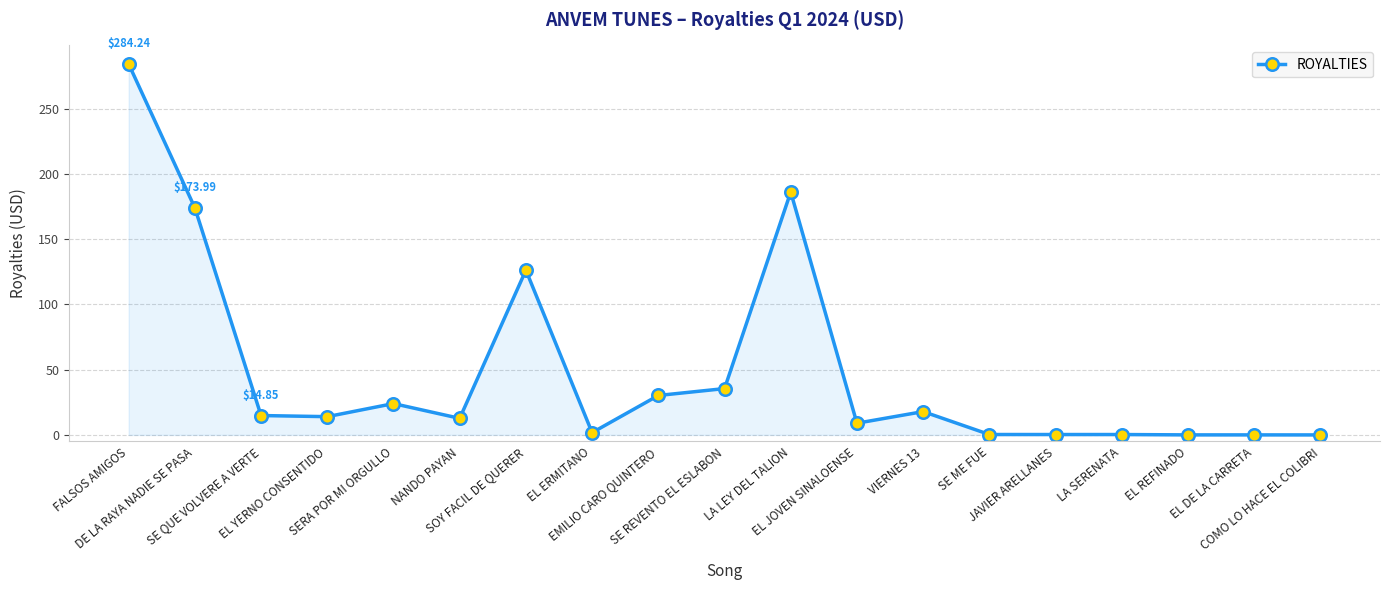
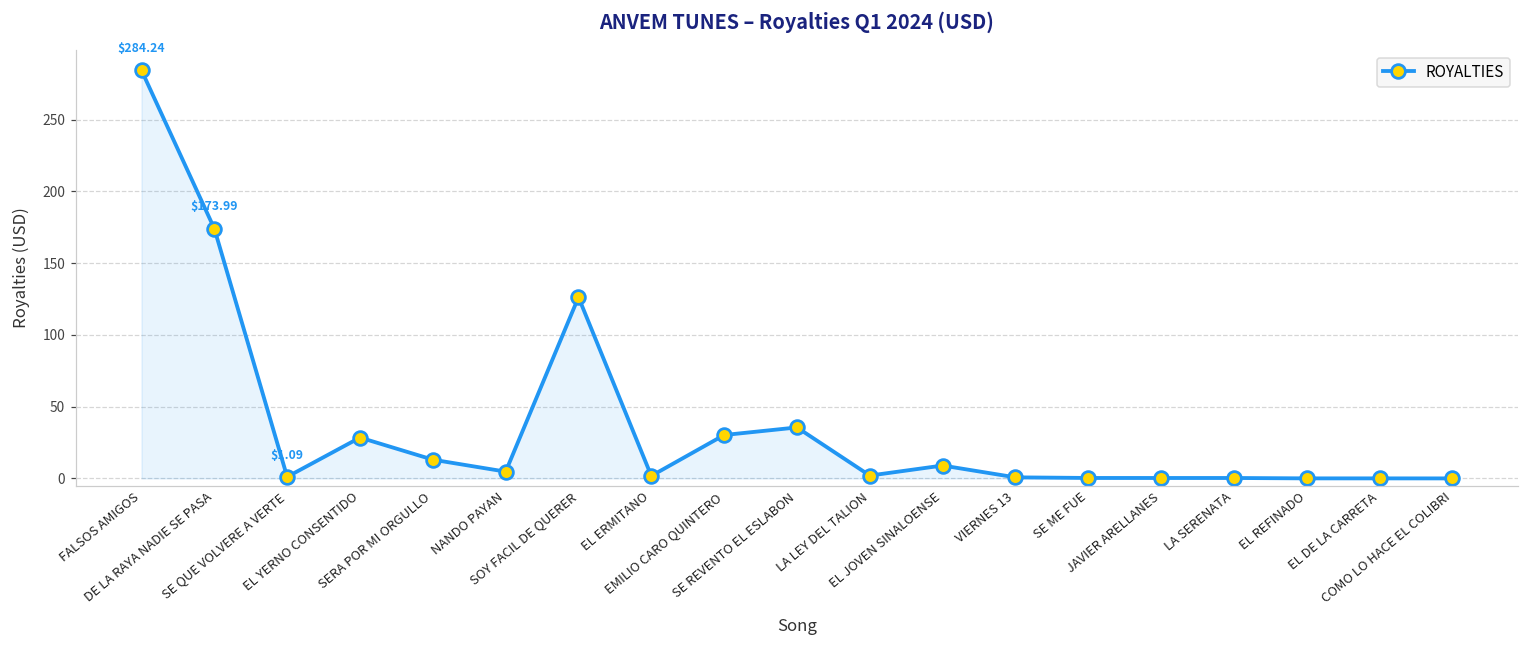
SE QUE VOLVERE A VERTE: $14.85 -> $1.09
EL YERNO CONSENTIDO: 14 -> 28
SERA POR MI ORGULLO: 24 -> 13
NANDO PAYAN: 13 -> 5
LA LEY DEL TALION: 186 -> 2
VIERNES 13: 18 -> 1
